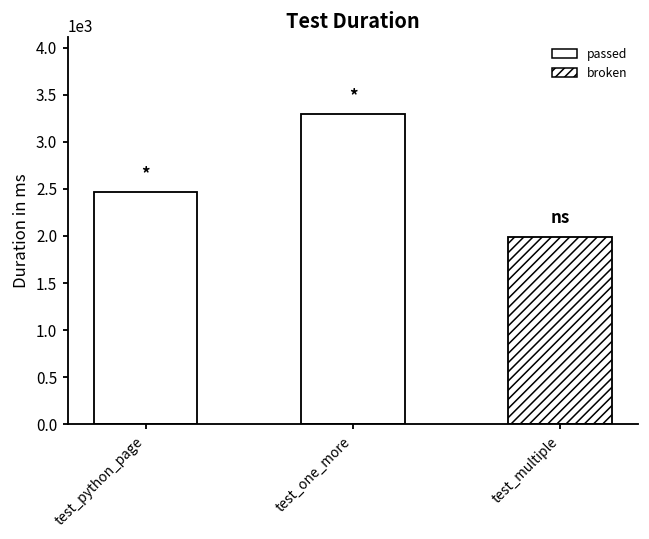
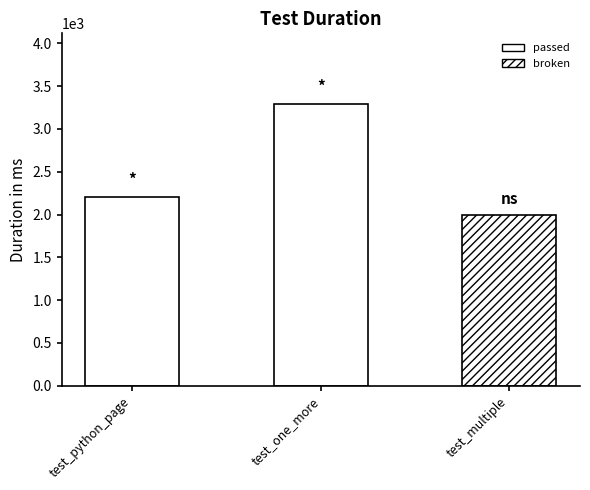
test_python_page: 2500 -> 2200
